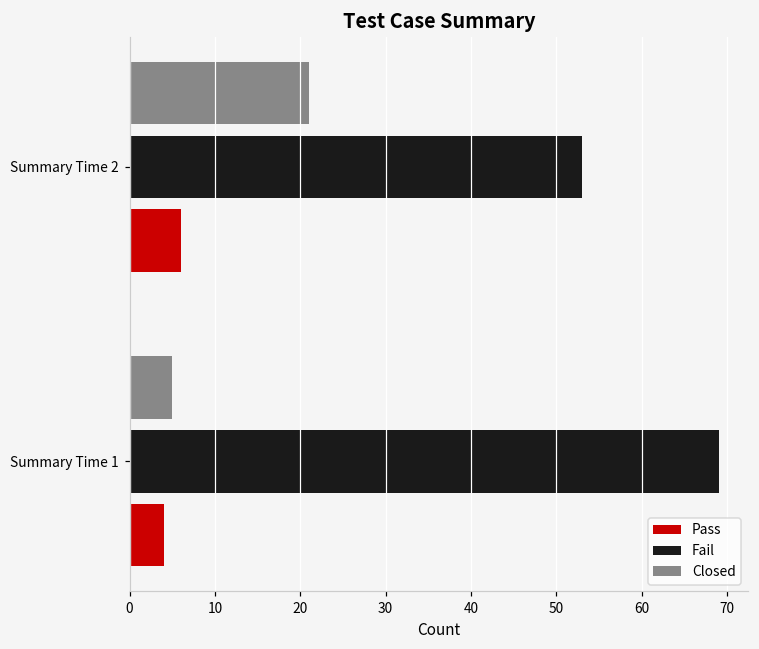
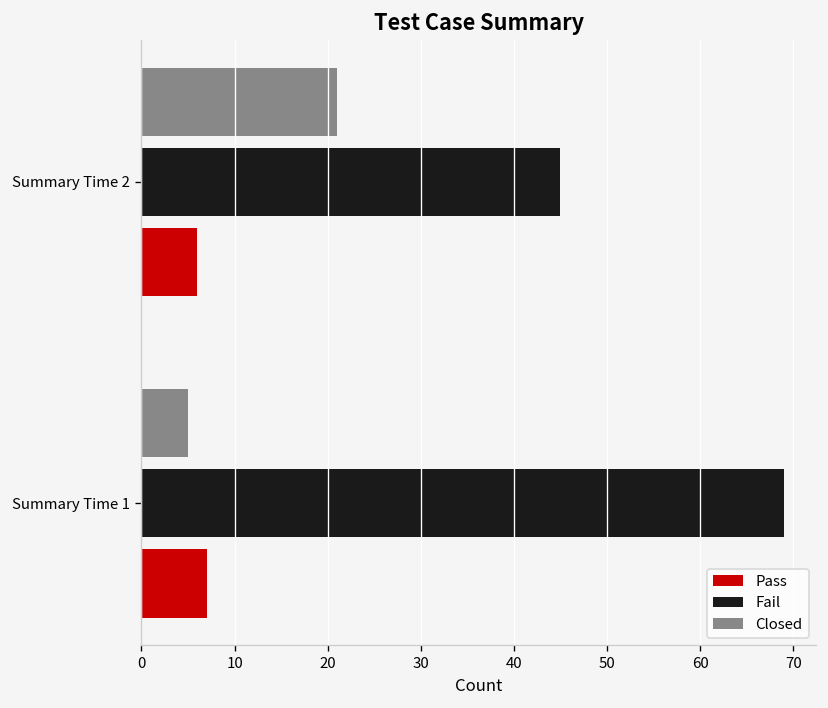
Fail, Summary Time 2: 53 -> 45
Pass, Summary Time 1: 4 -> 7
